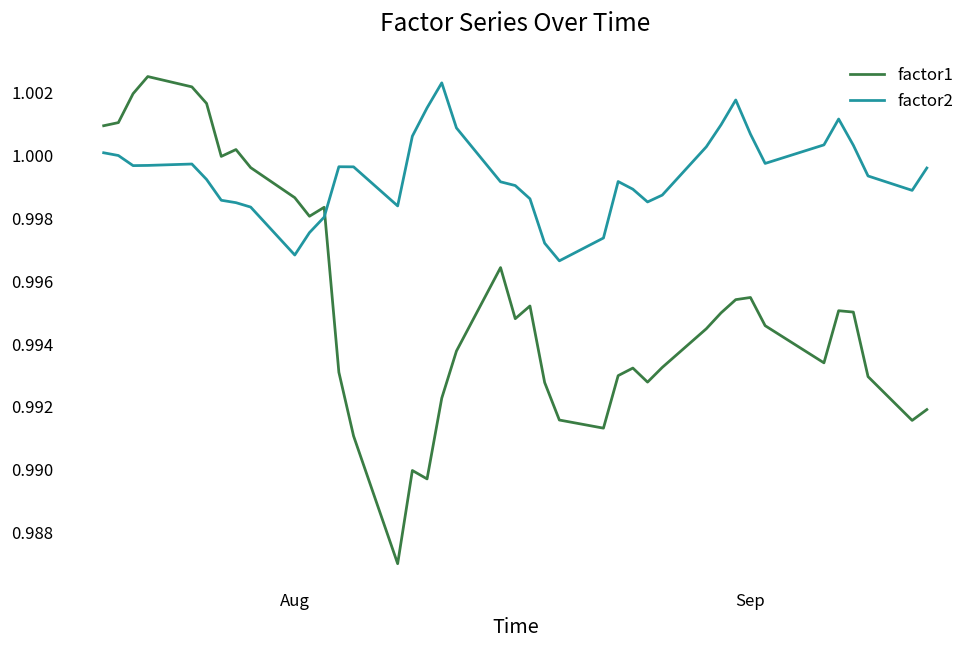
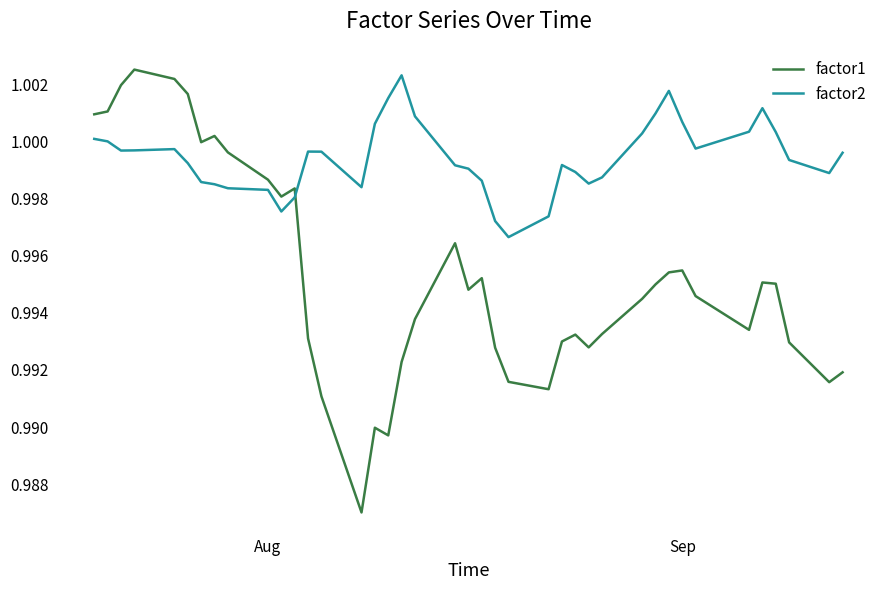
factor2, Aug: 0.9968 -> 0.9983
